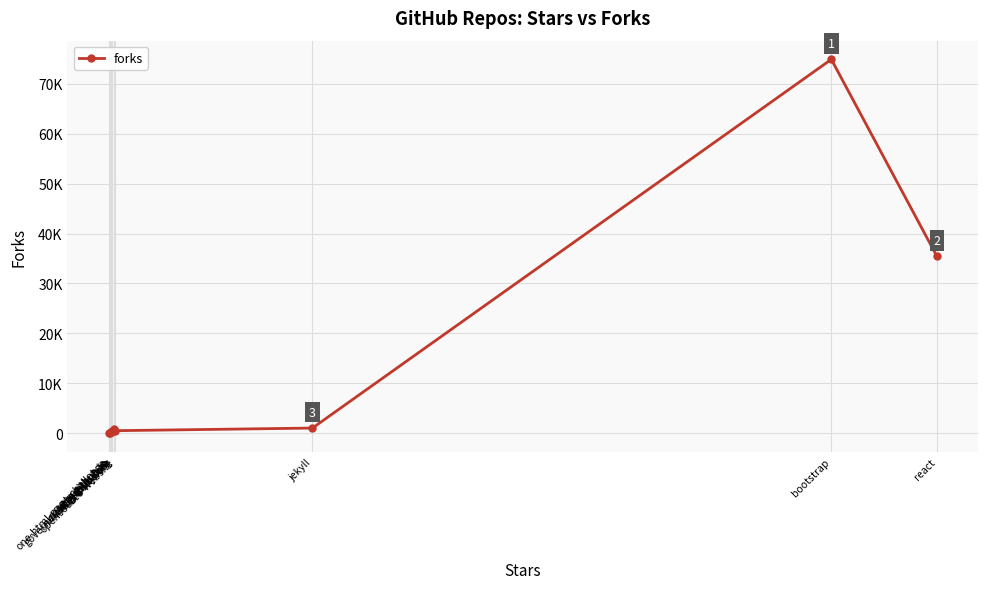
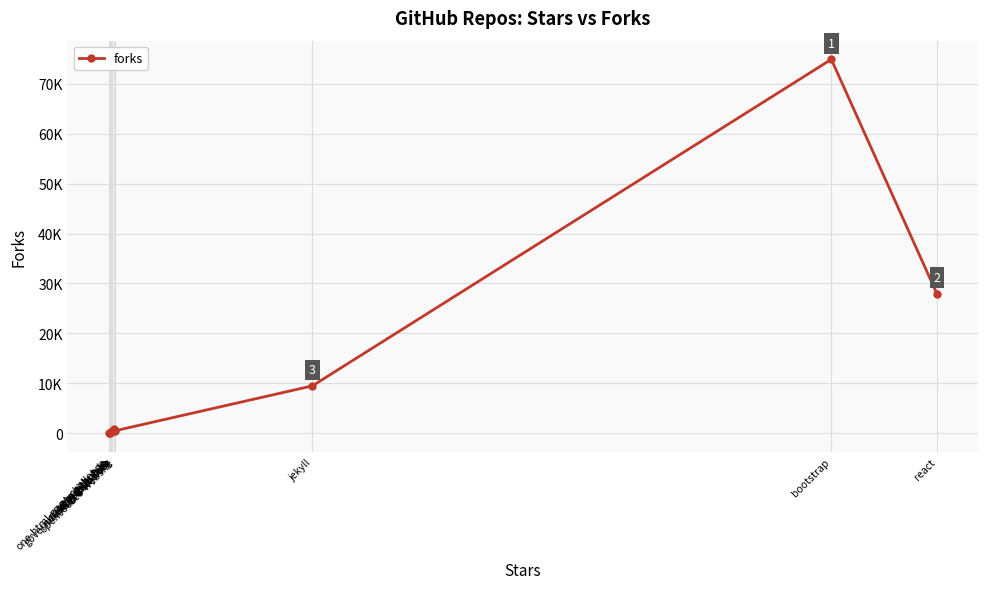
jekyll: 1000 -> 10000
react: 35000 -> 28000
